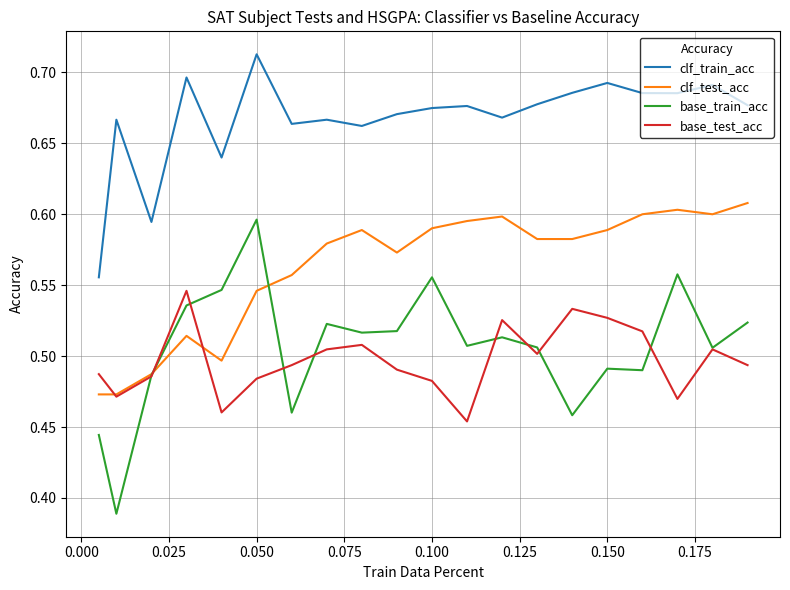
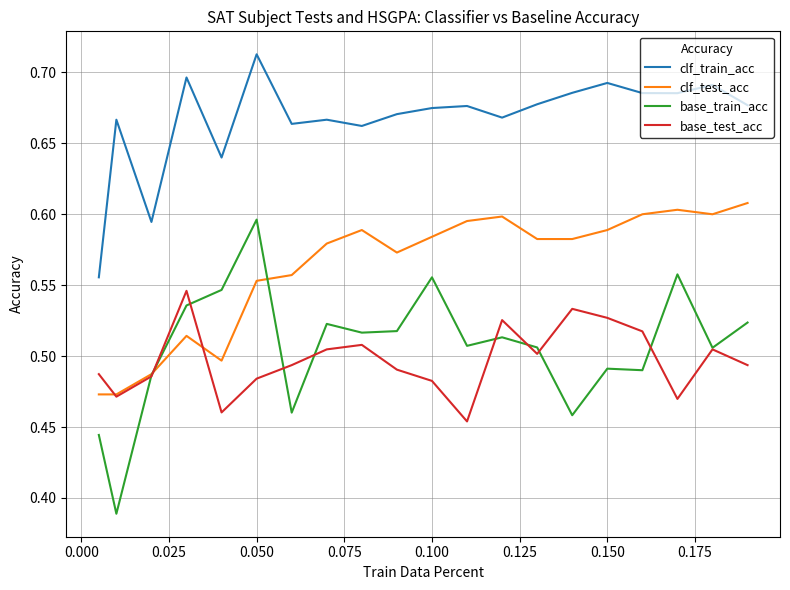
clf_test_acc, 0.050: 0.546 -> 0.553
clf_test_acc, 0.100: 0.590 -> 0.584
